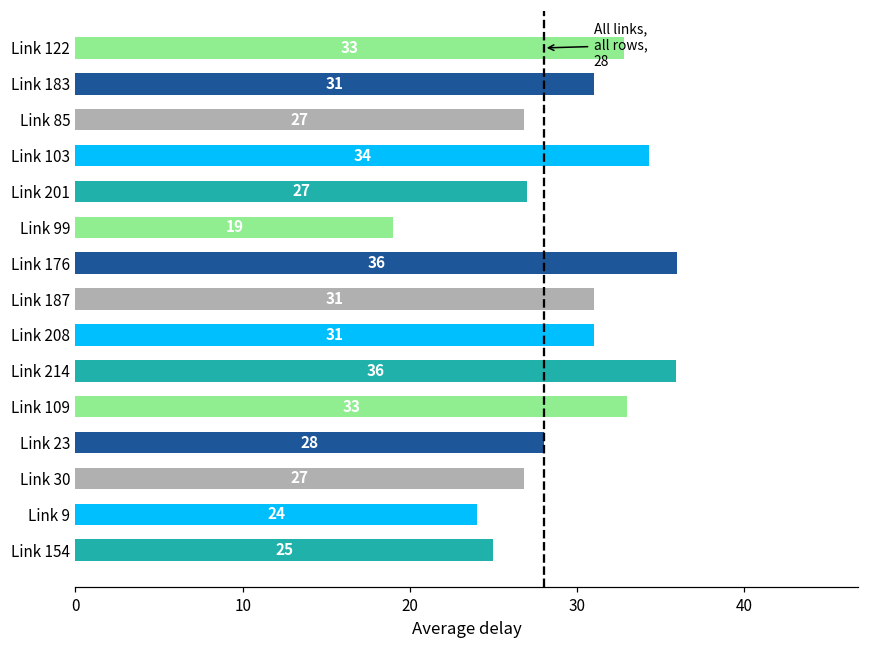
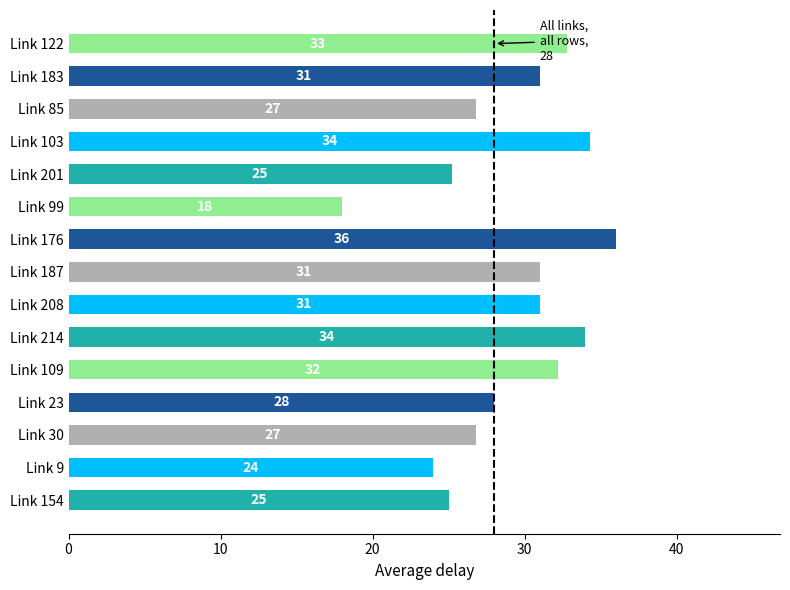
Link 201: 27 -> 25
Link 99: 19 -> 18
Link 214: 36 -> 34
Link 109: 33 -> 32
